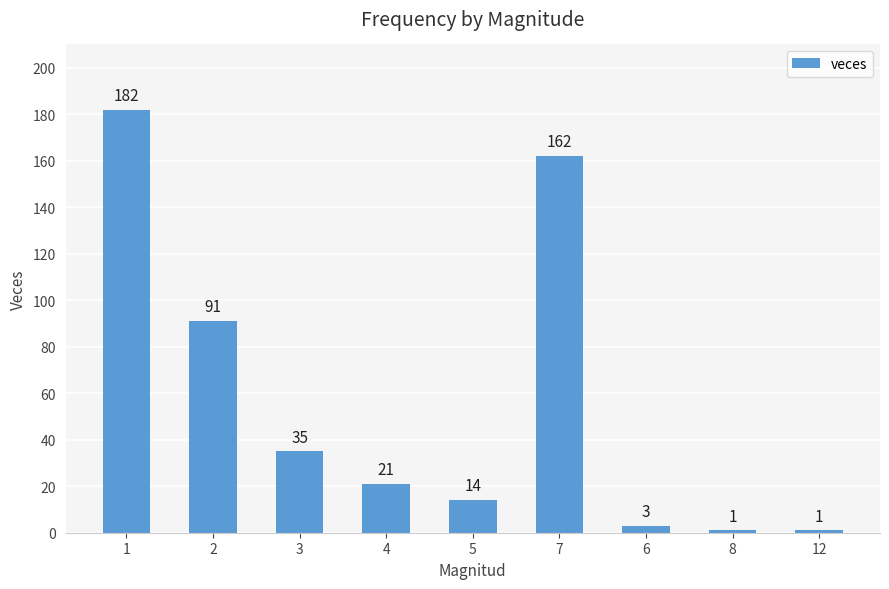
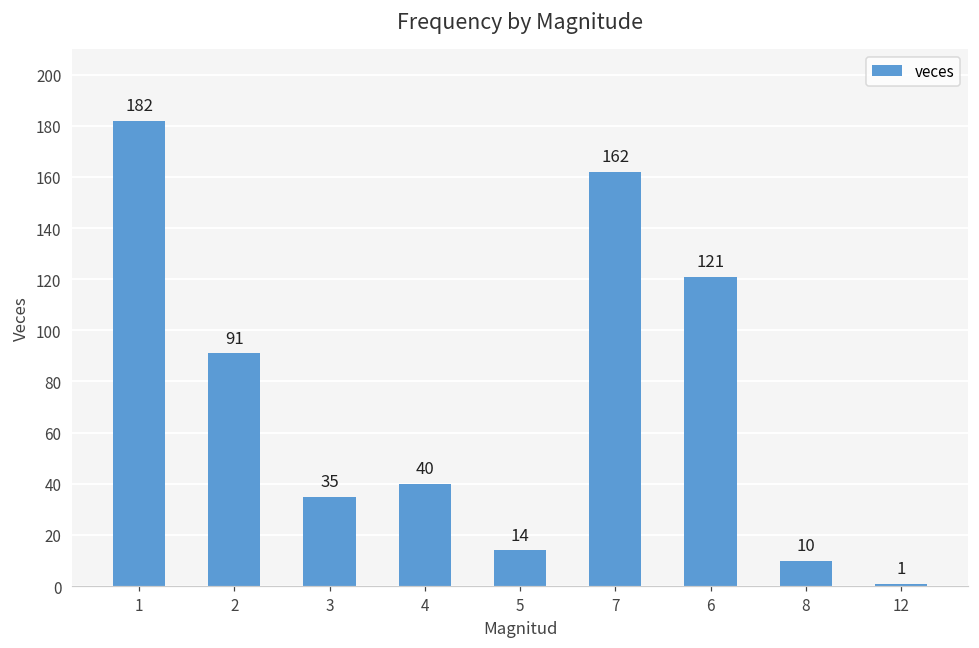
4: 21 -> 40
6: 3 -> 121
8: 1 -> 10
